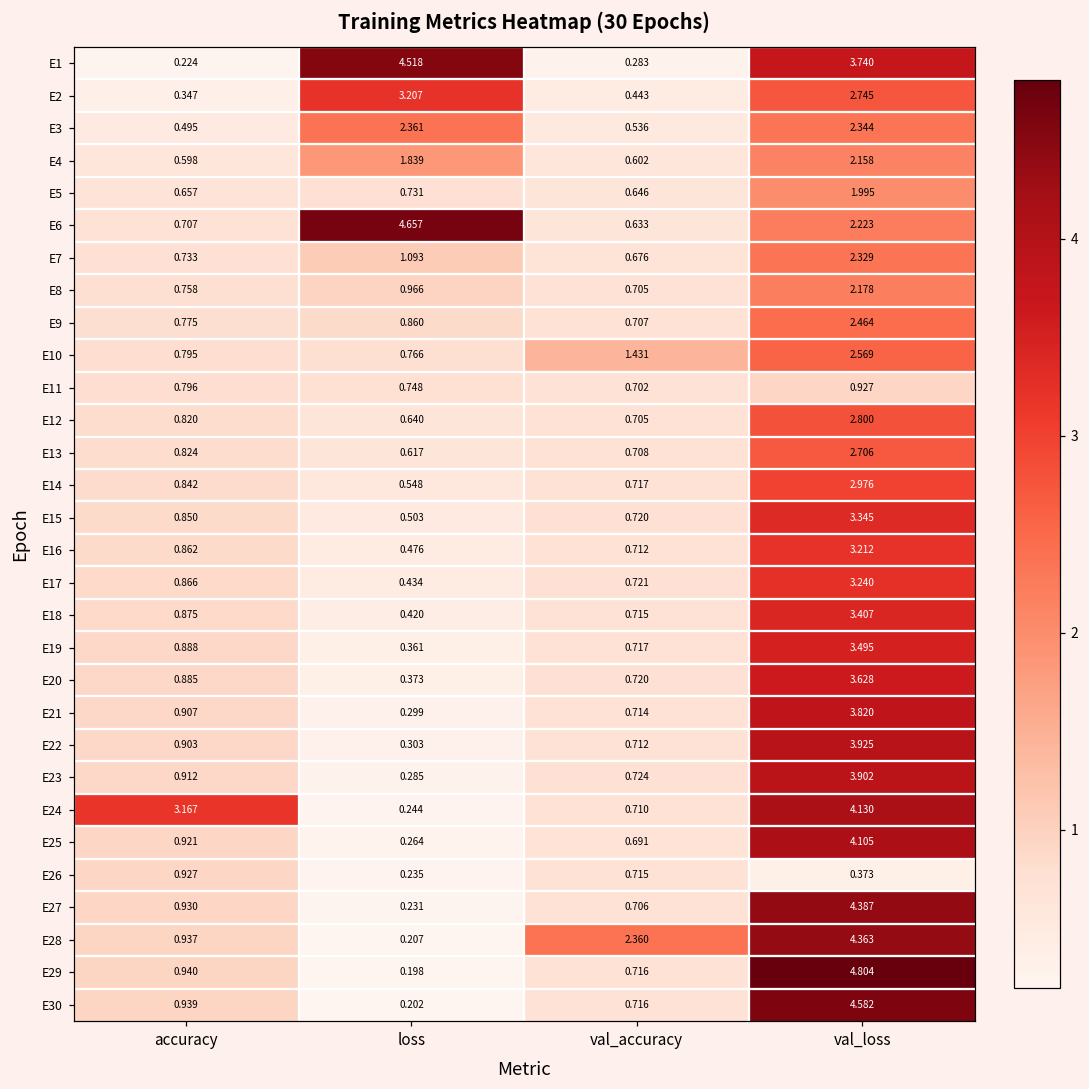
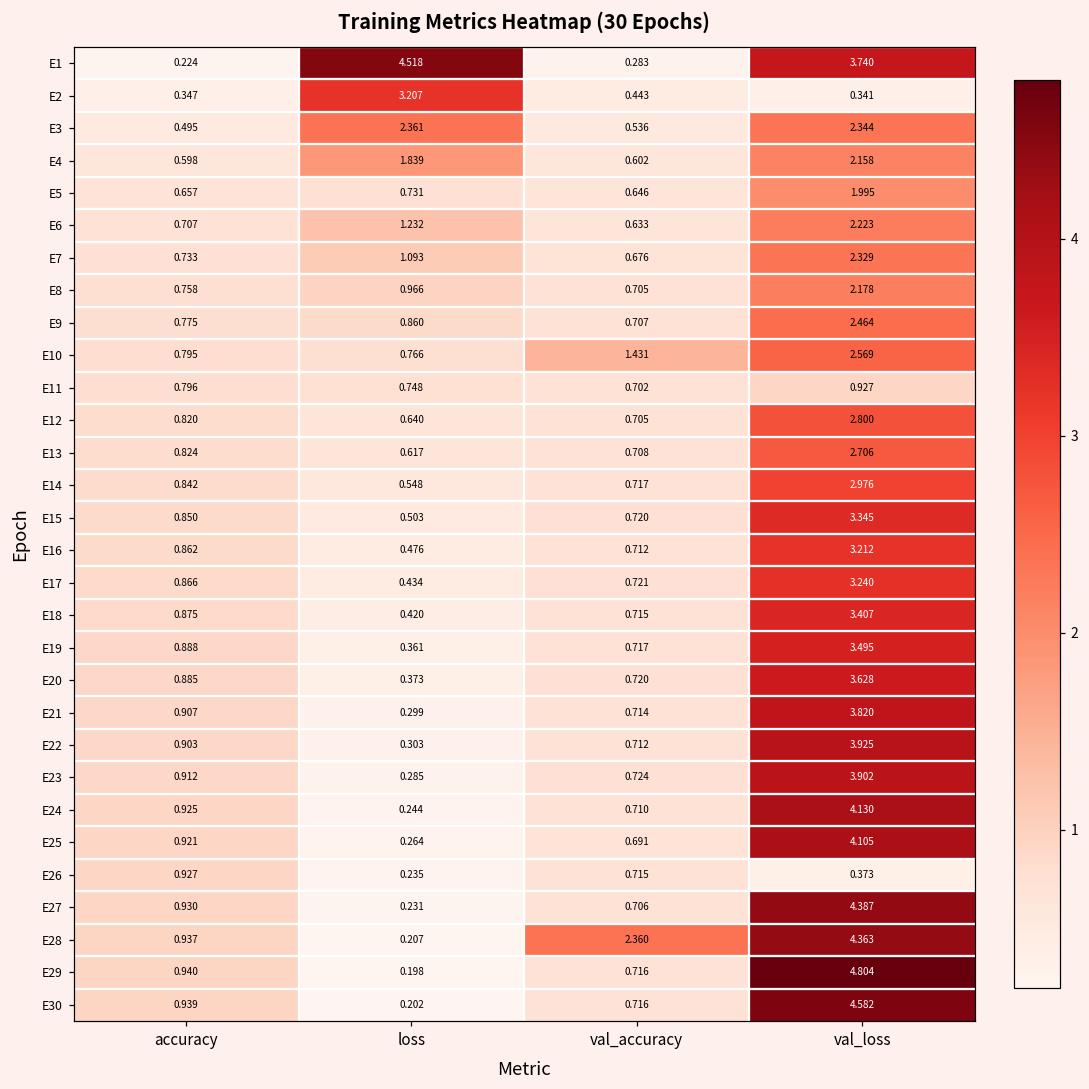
E2, val_loss: 2.745 -> 0.341
E6, loss: 4.657 -> 1.232
E24, accuracy: 3.167 -> 0.925
